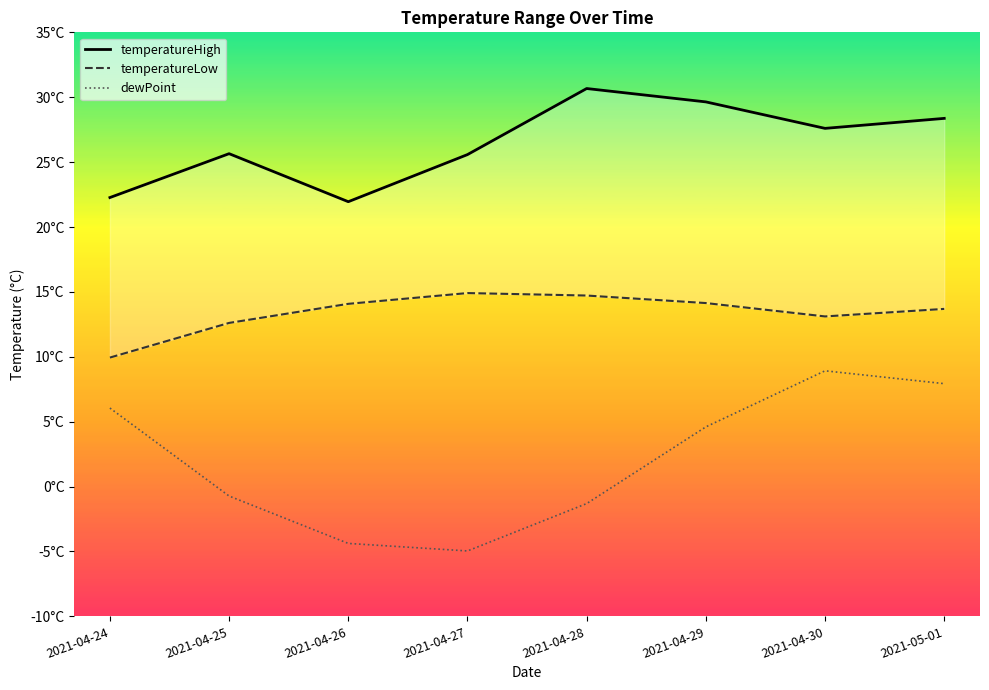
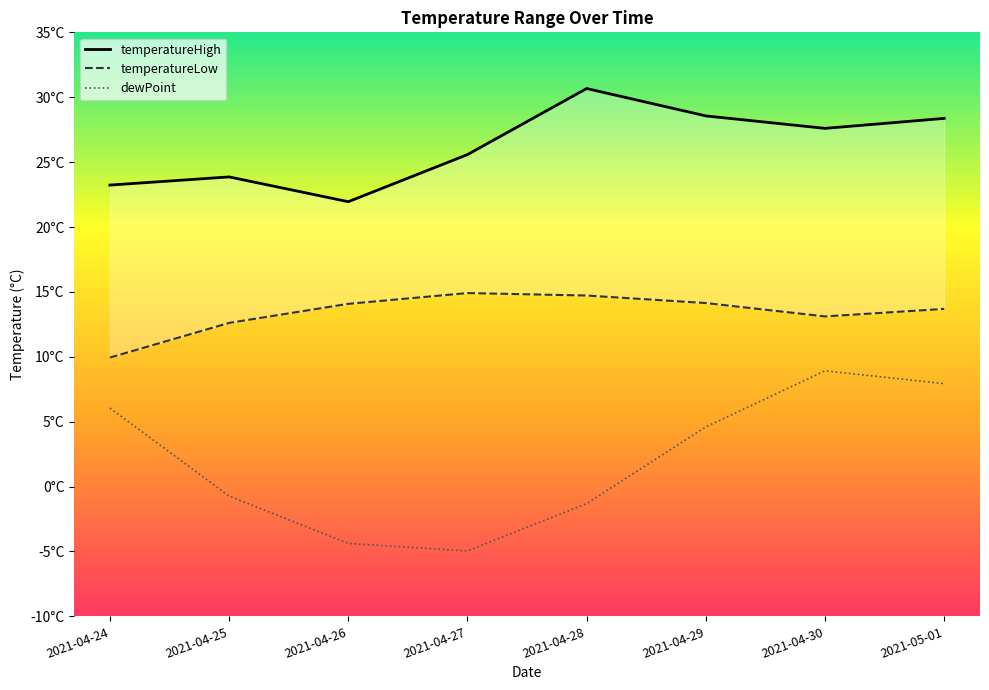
temperatureHigh, 2021-04-24: 22.3°C -> 23.2°C
temperatureHigh, 2021-04-25: 25.7°C -> 23.9°C
temperatureHigh, 2021-04-29: 29.6°C -> 28.6°C
